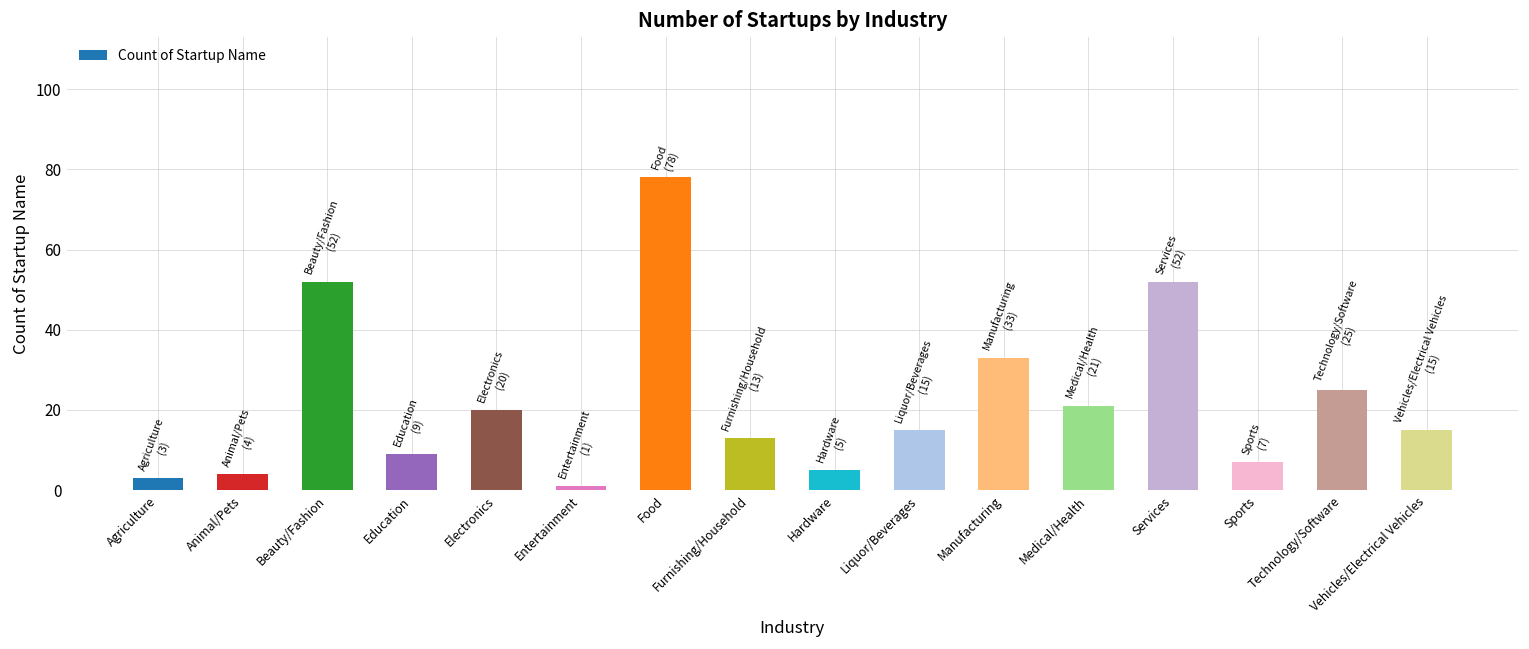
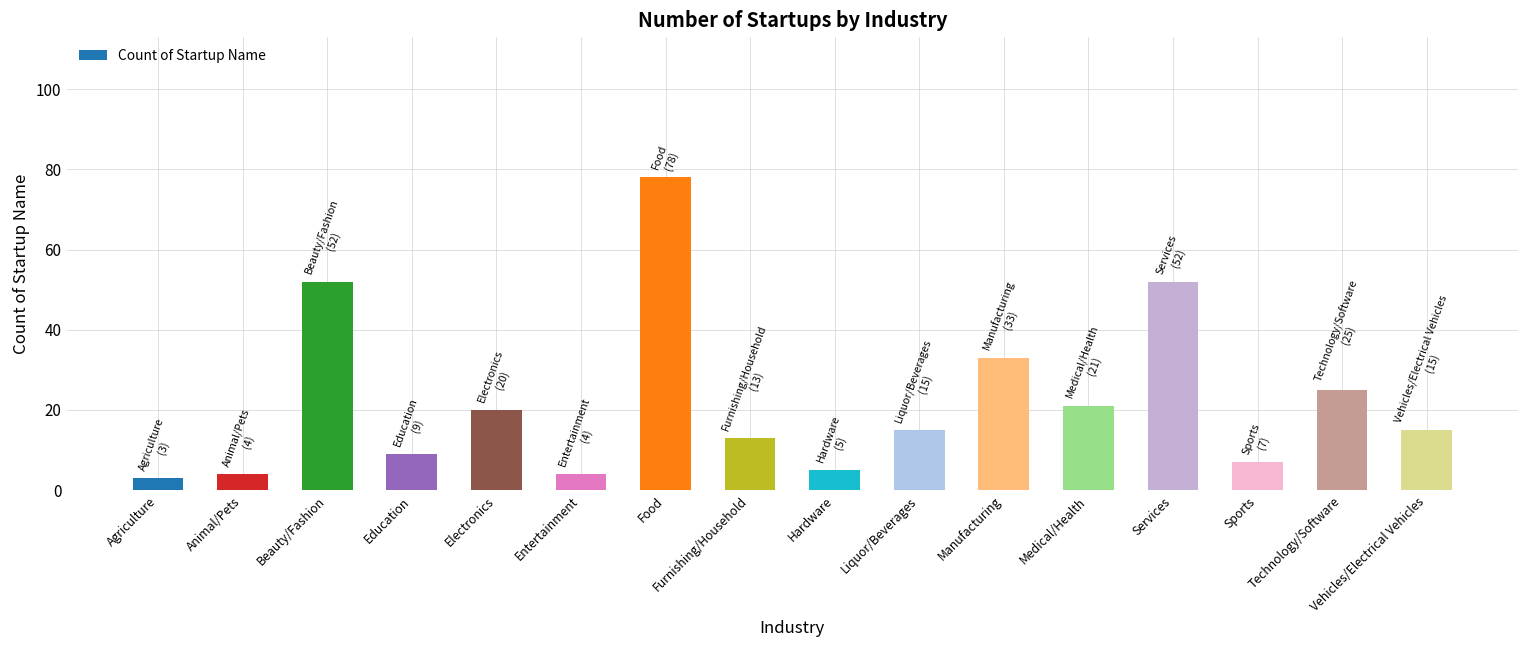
Entertainment: (1) -> (4)
